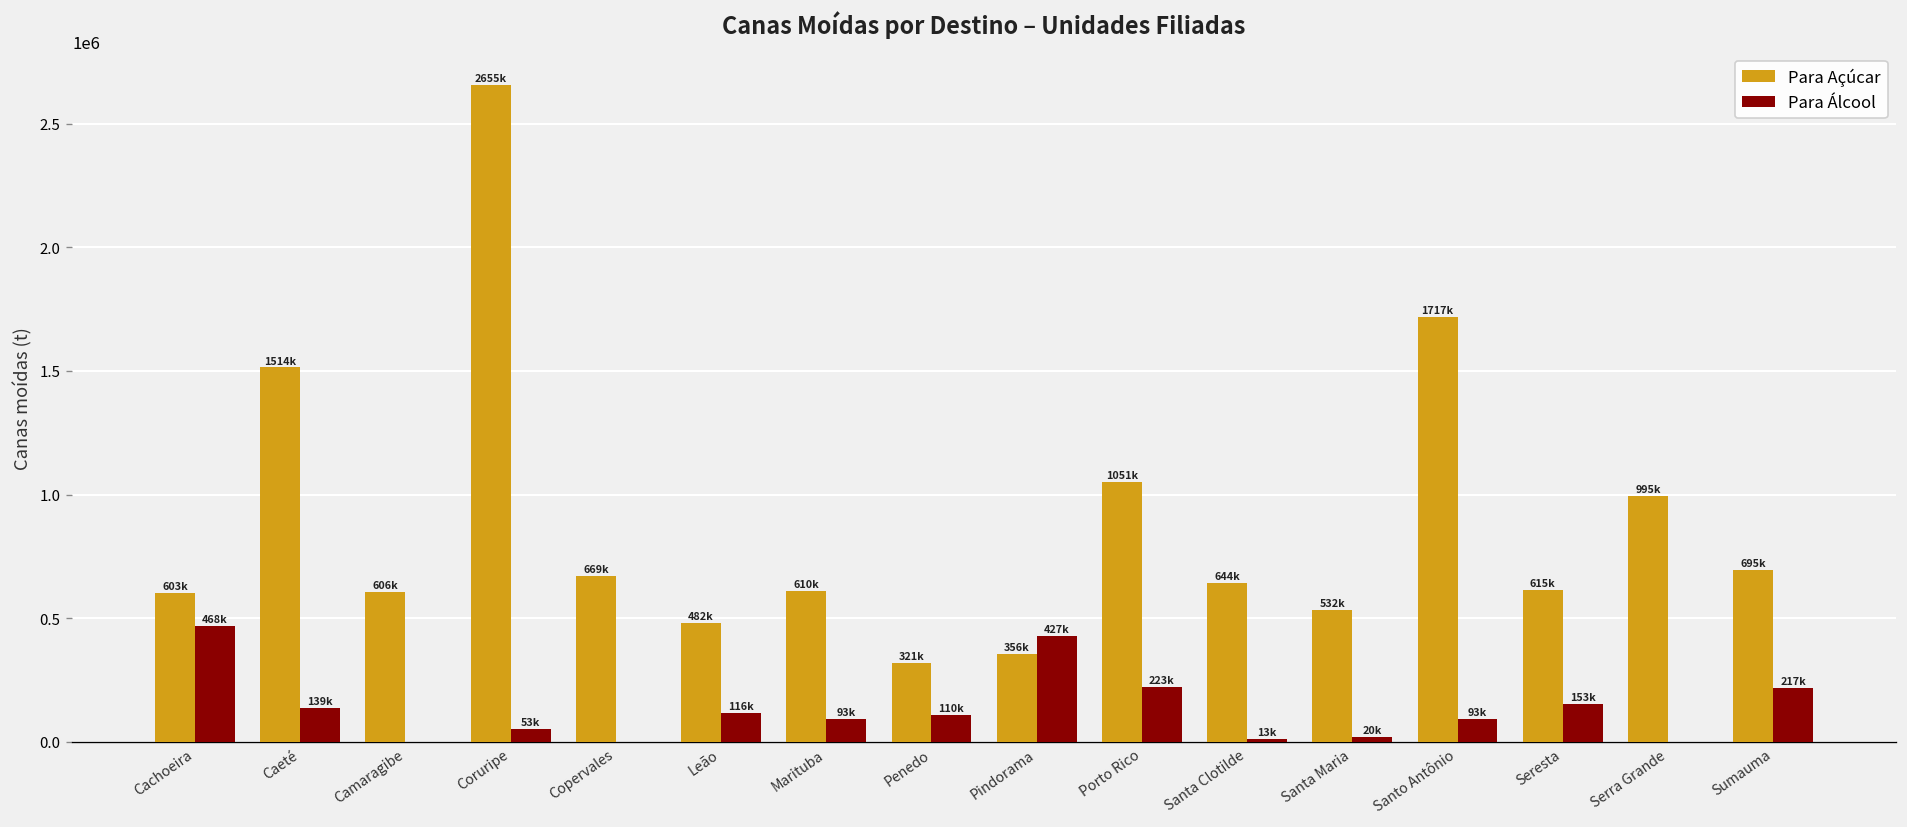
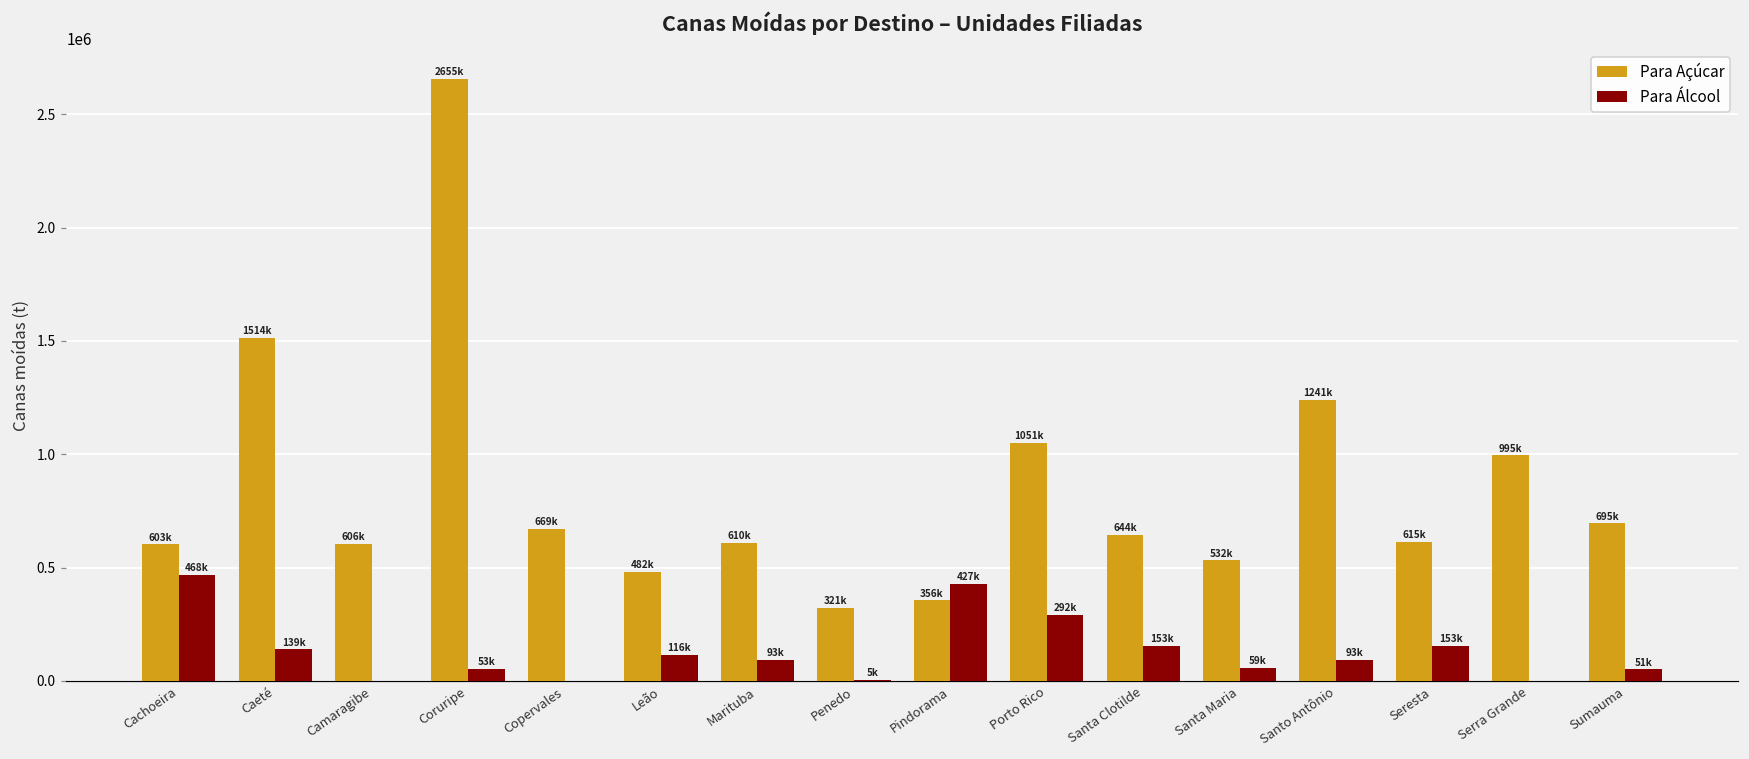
Para Álcool, Penedo: 110k -> 5k
Para Álcool, Porto Rico: 223k -> 292k
Para Álcool, Santa Clotilde: 13k -> 153k
Para Álcool, Santa Maria: 20k -> 59k
Para Açúcar, Santo Antônio: 1717k -> 1241k
Para Álcool, Sumauma: 217k -> 51k
